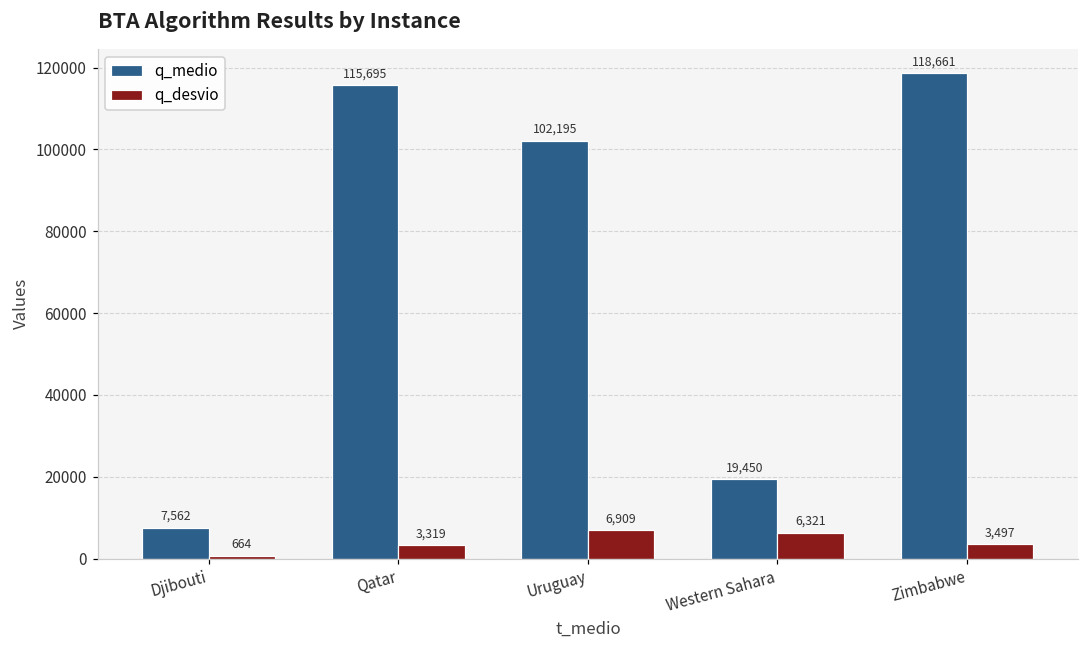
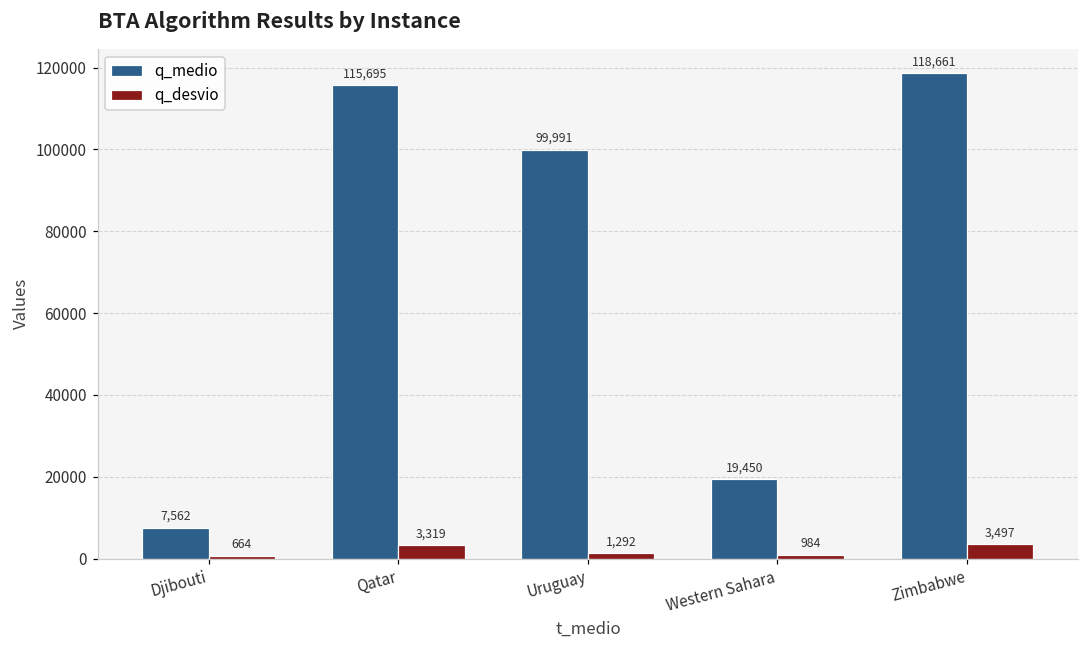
q_medio, Uruguay: 102,195 -> 99,991
q_desvio, Uruguay: 6,909 -> 1,292
q_desvio, Western Sahara: 6,321 -> 984
